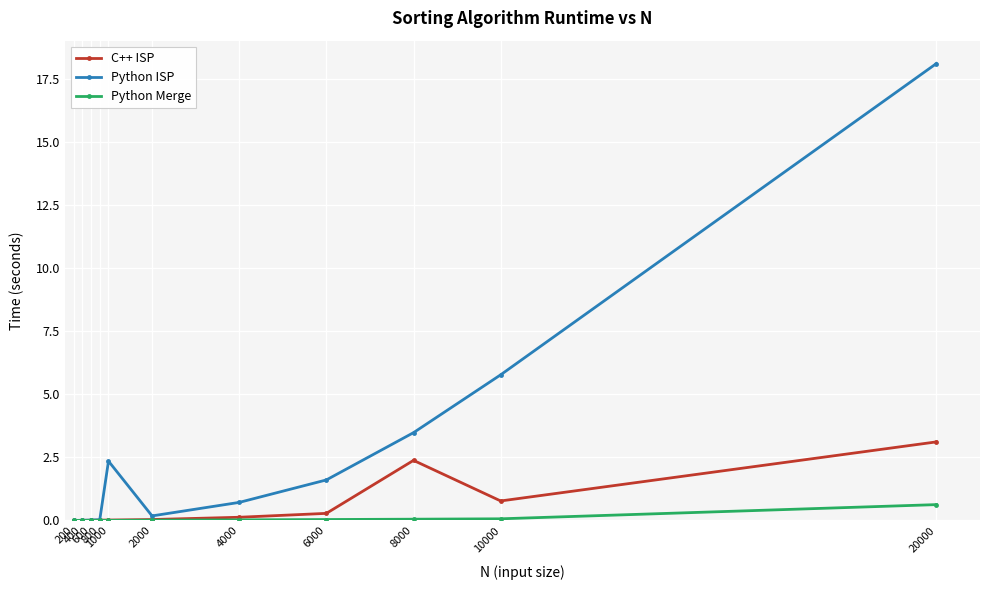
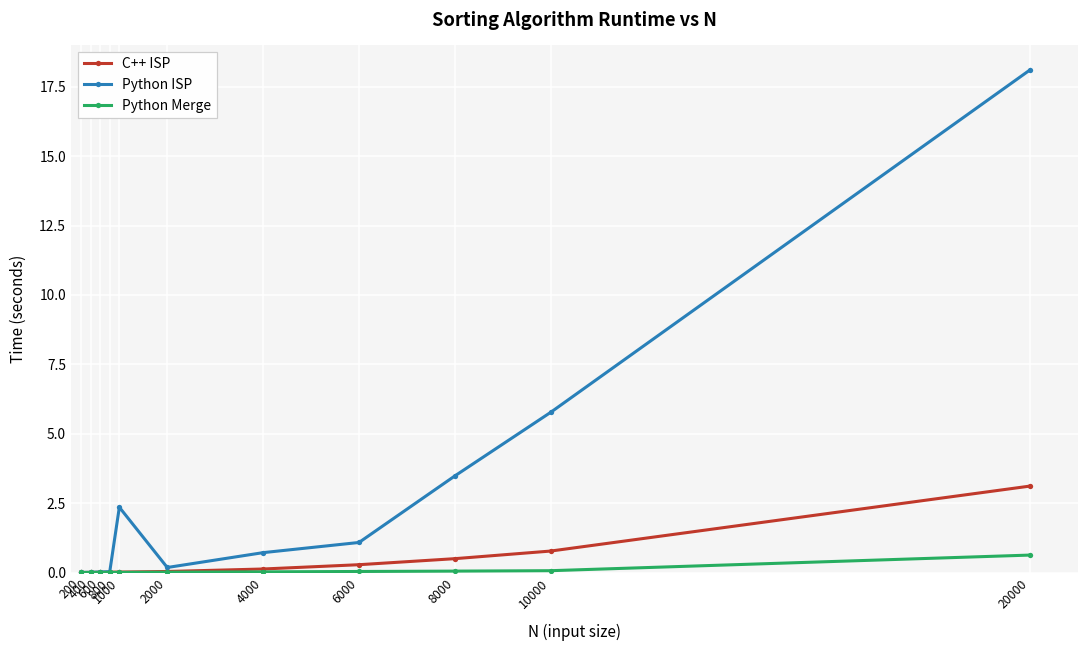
Python ISP, 6000: 1.6 -> 1.1
C++ ISP, 8000: 2.4 -> 0.5
